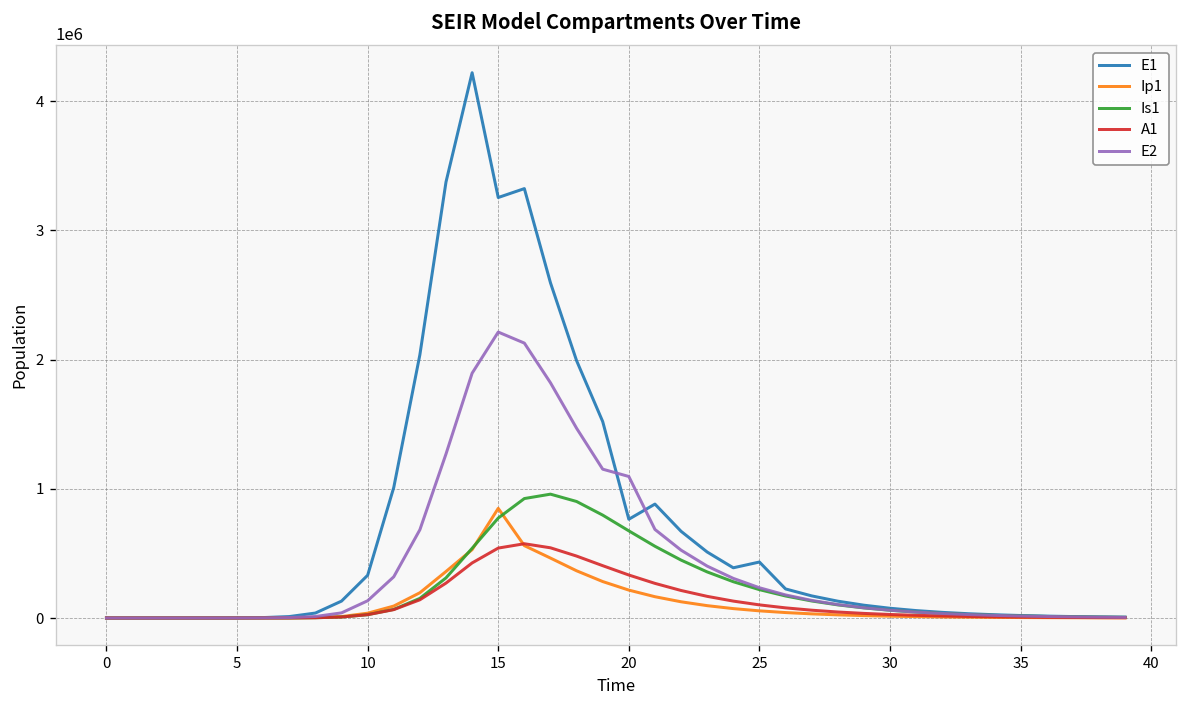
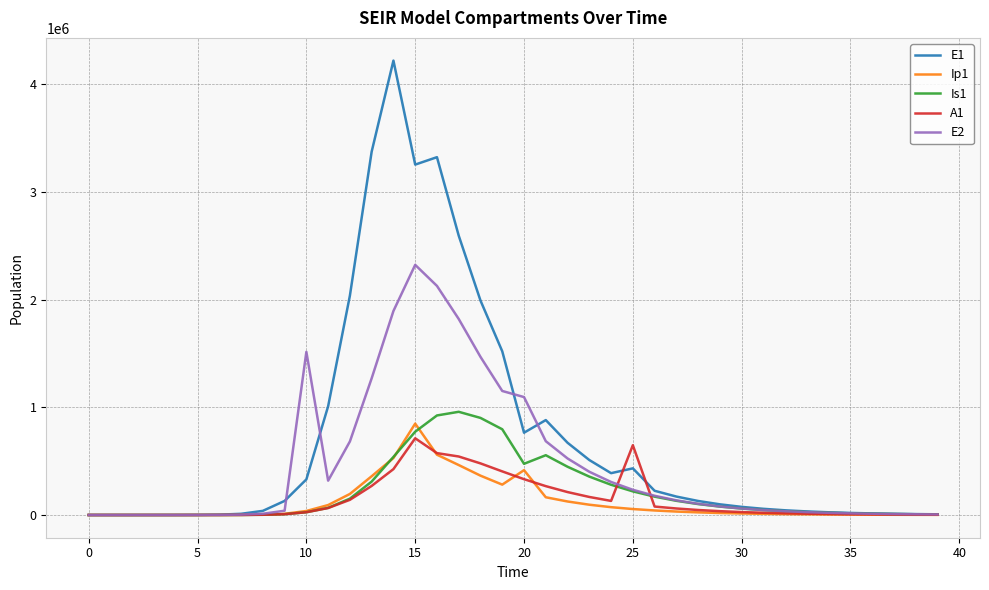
E2, 10: 130000 -> 1520000
A1, 15: 540000 -> 710000
E2, 15: 2210000 -> 2320000
Ip1, 20: 220000 -> 420000
Is1, 20: 670000 -> 480000
A1, 25: 100000 -> 650000
